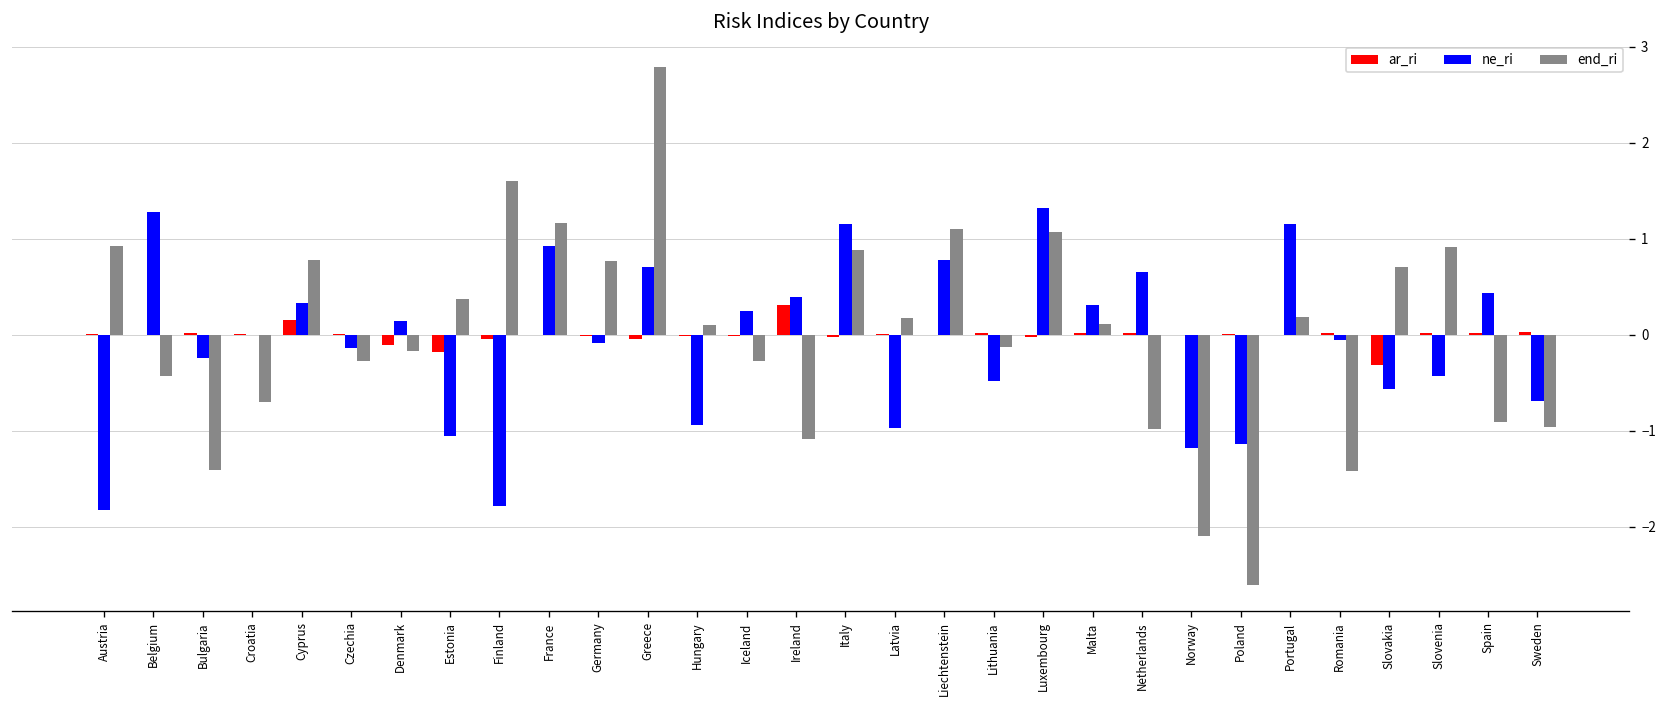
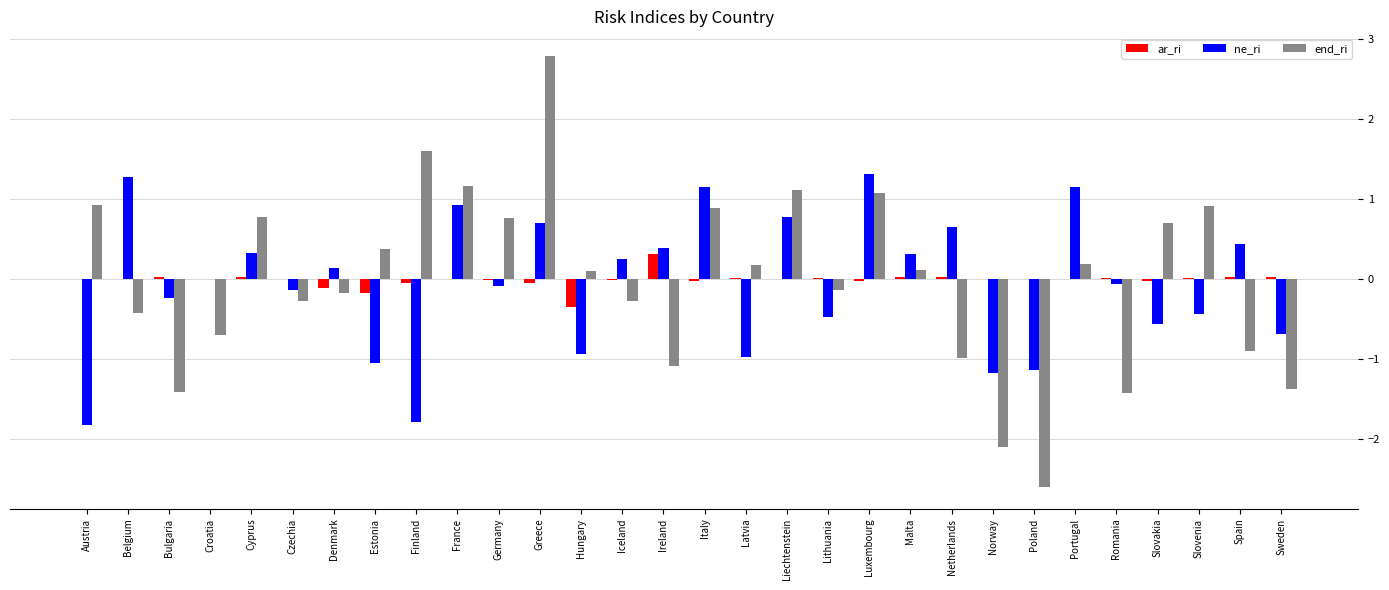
ar_ri, Cyprus: 0.2 -> 0.0
ar_ri, Hungary: 0.0 -> -0.3
ar_ri, Slovakia: -0.3 -> 0.0
end_ri, Sweden: -1.0 -> -1.4
